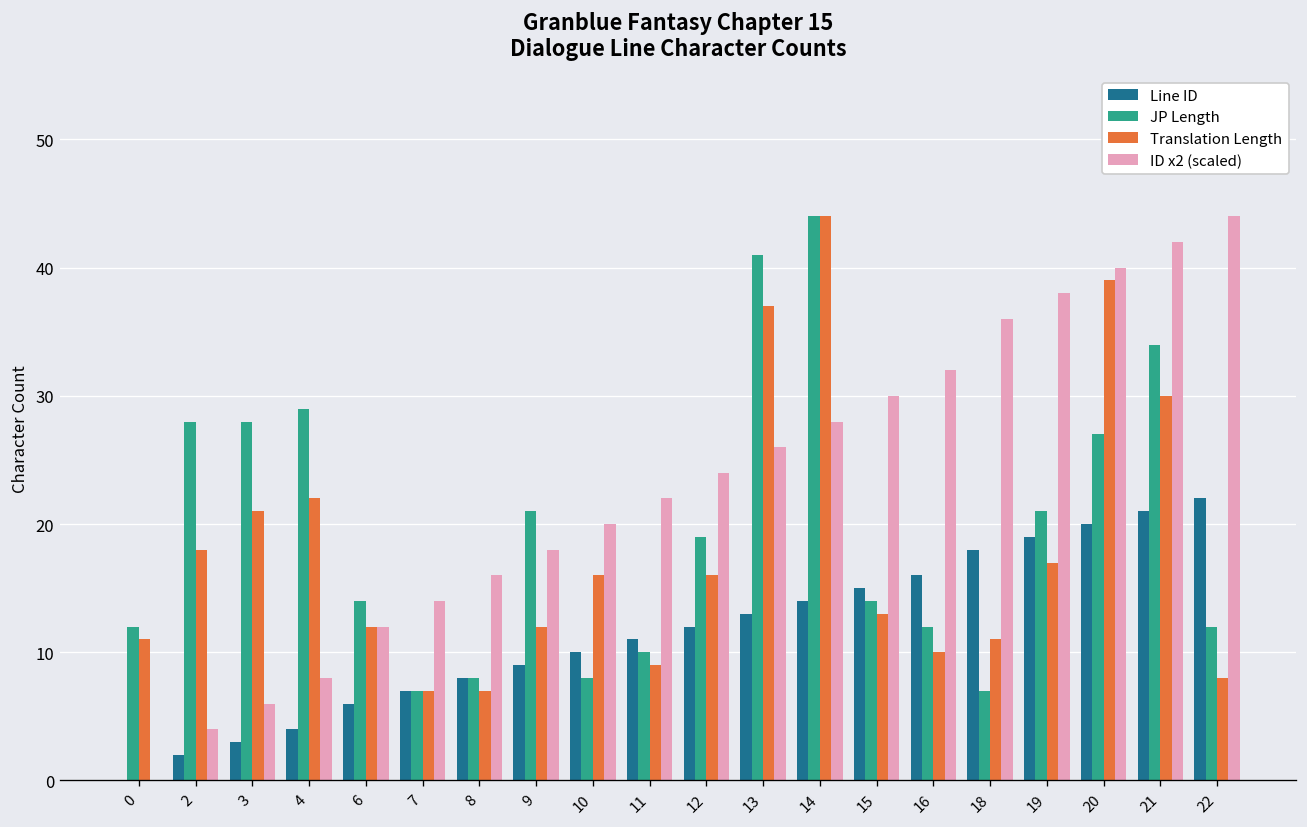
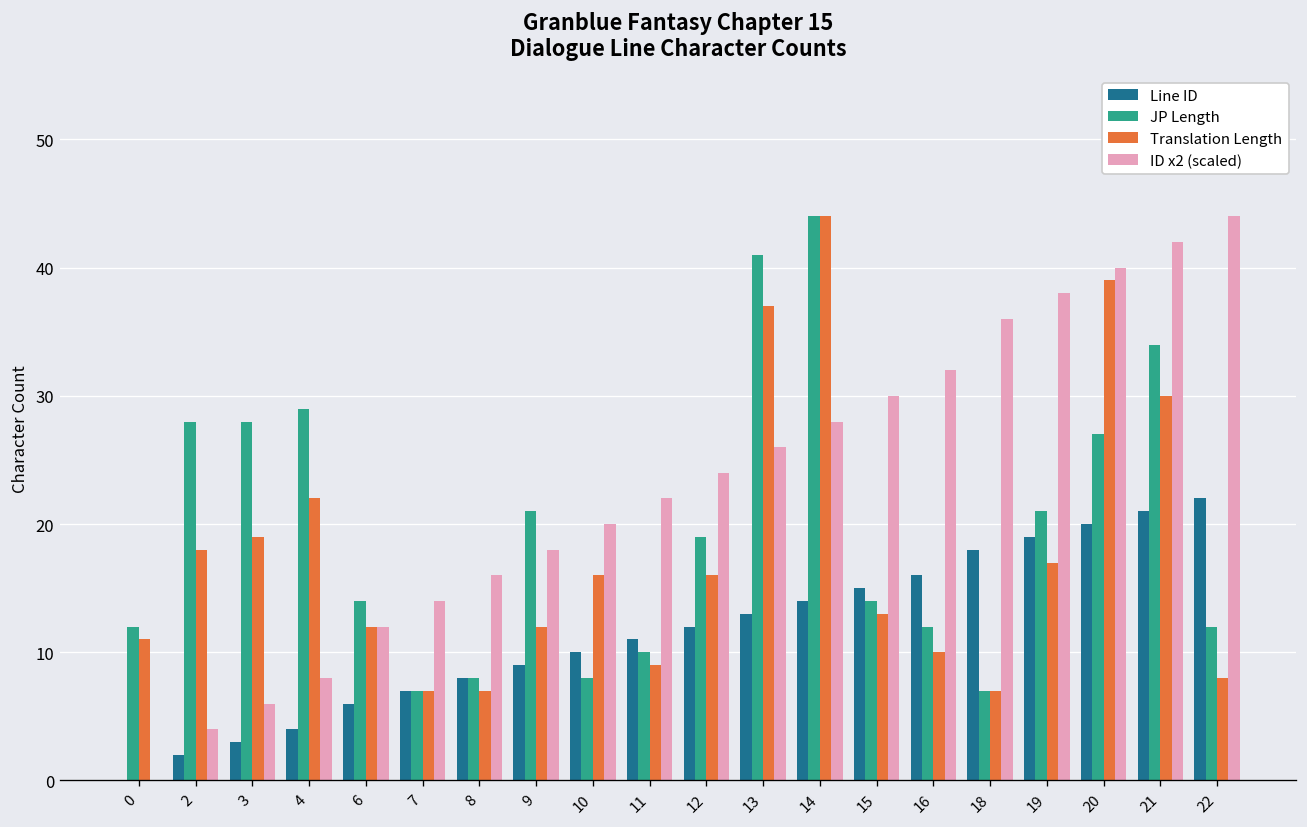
Translation Length, 3: 21 -> 19
Translation Length, 18: 11 -> 7
